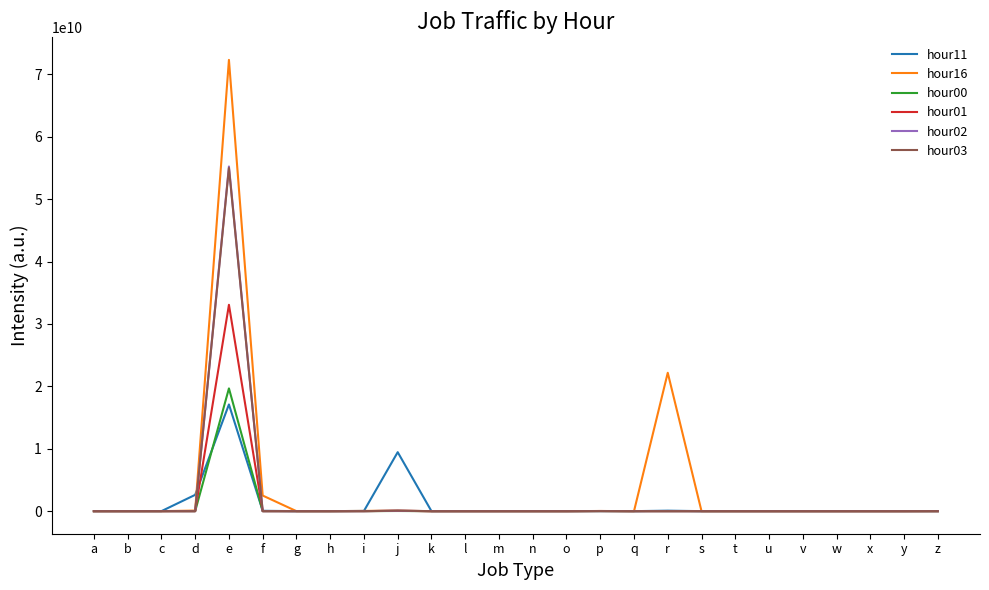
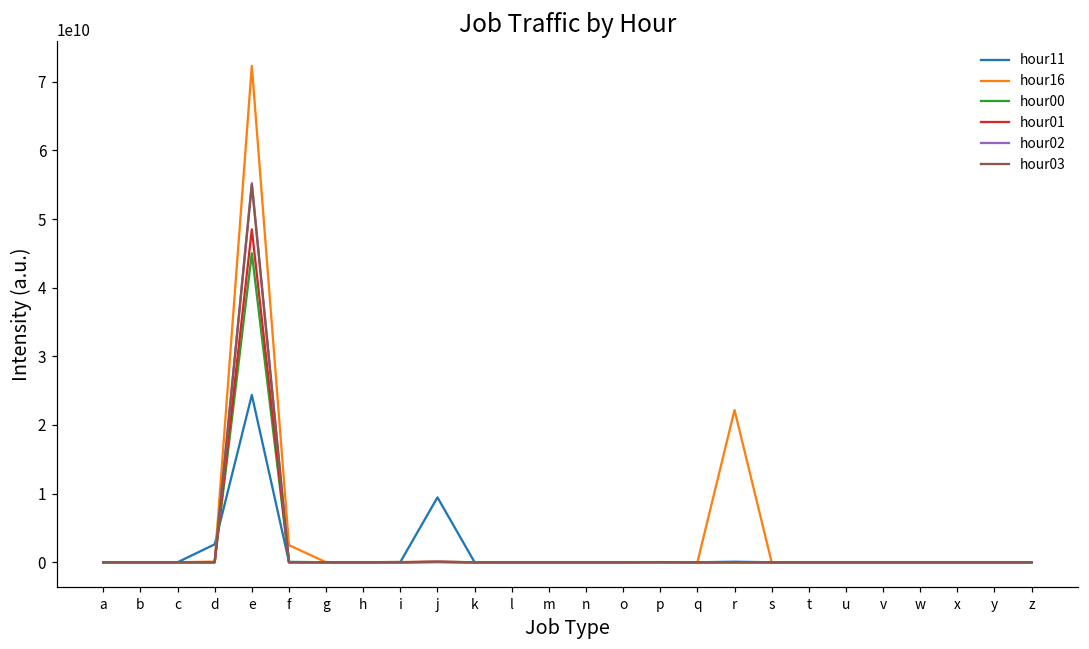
hour11, e: 17000000000 -> 24000000000
hour00, e: 20000000000 -> 45000000000
hour01, e: 33000000000 -> 48000000000
